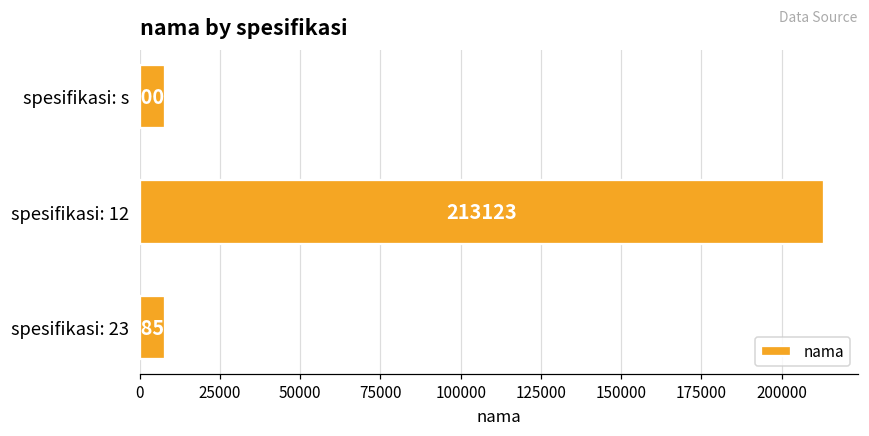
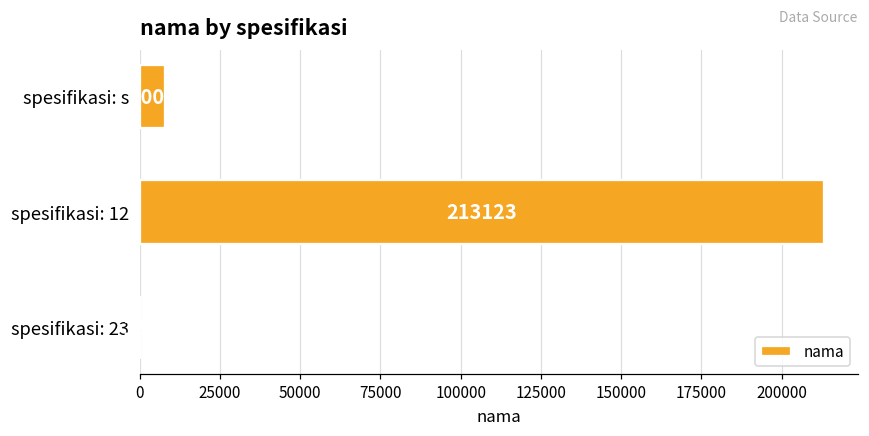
spesifikasi: 23: 8000 -> 0
